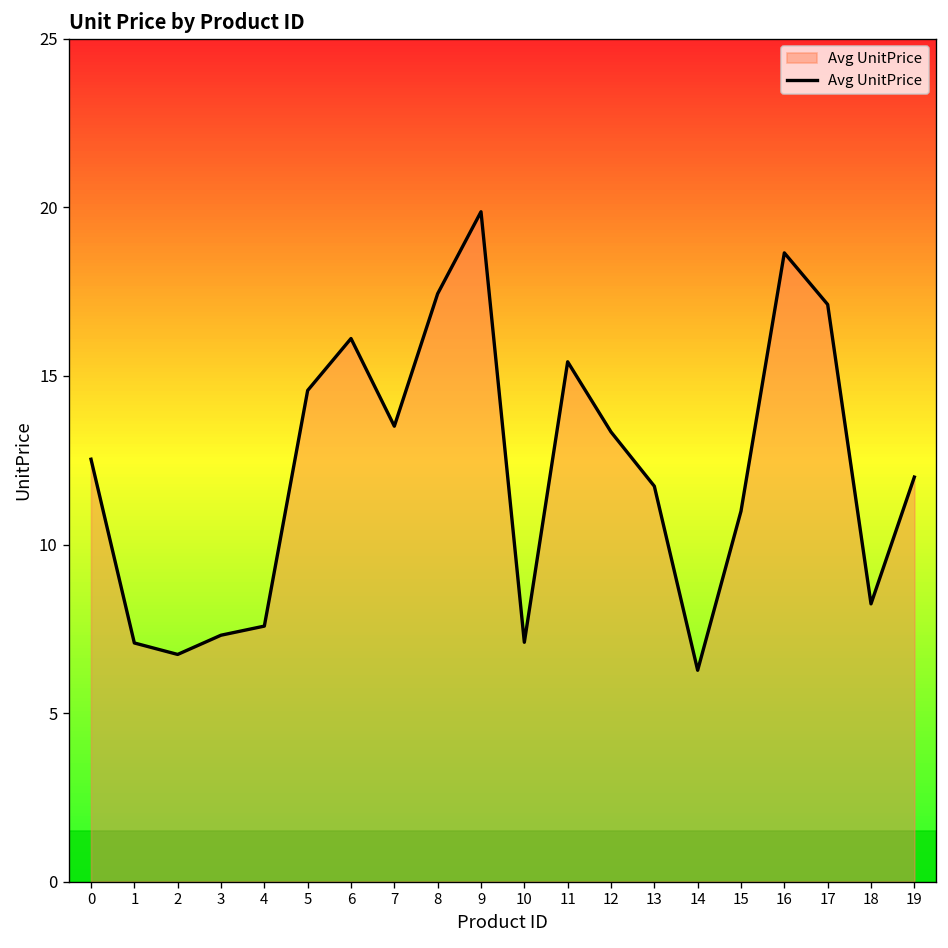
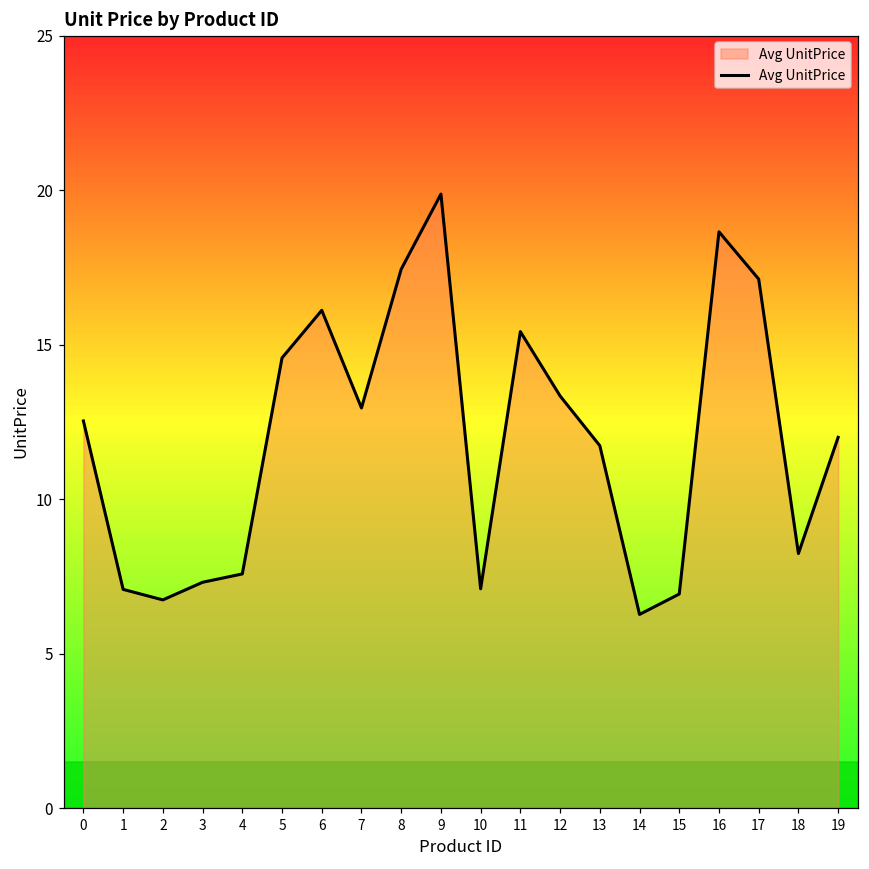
7: 13.5 -> 13.0
15: 11.0 -> 6.9
